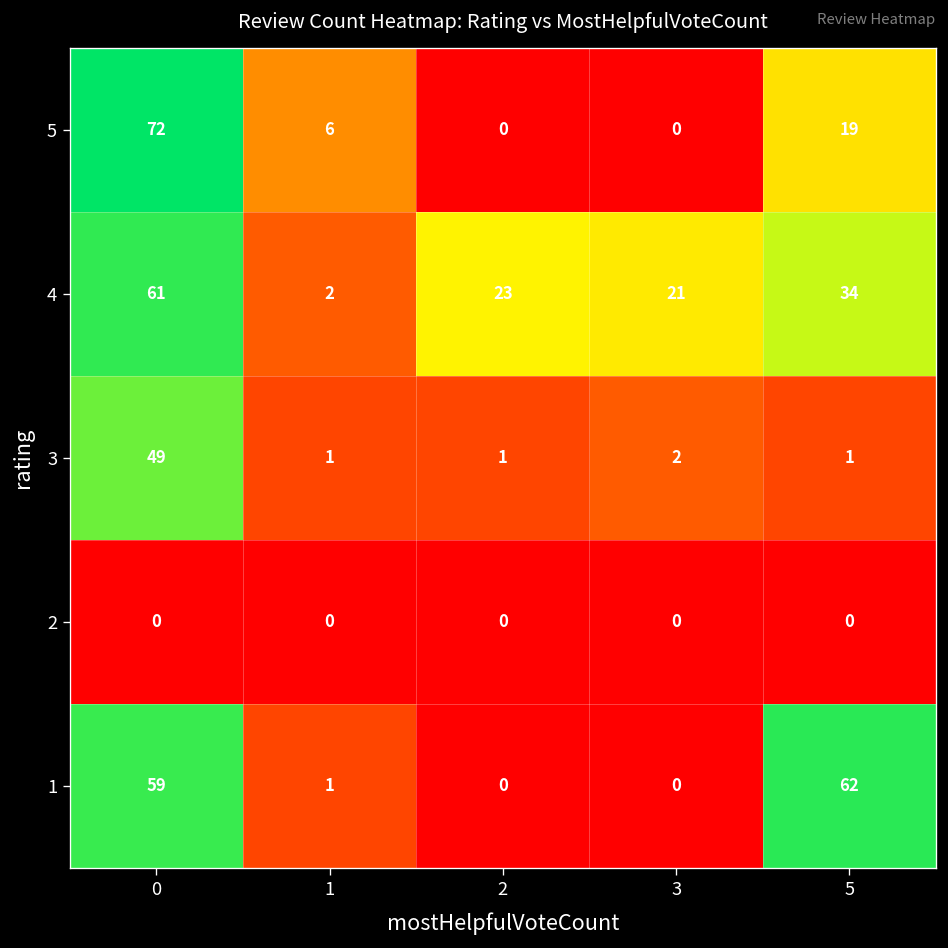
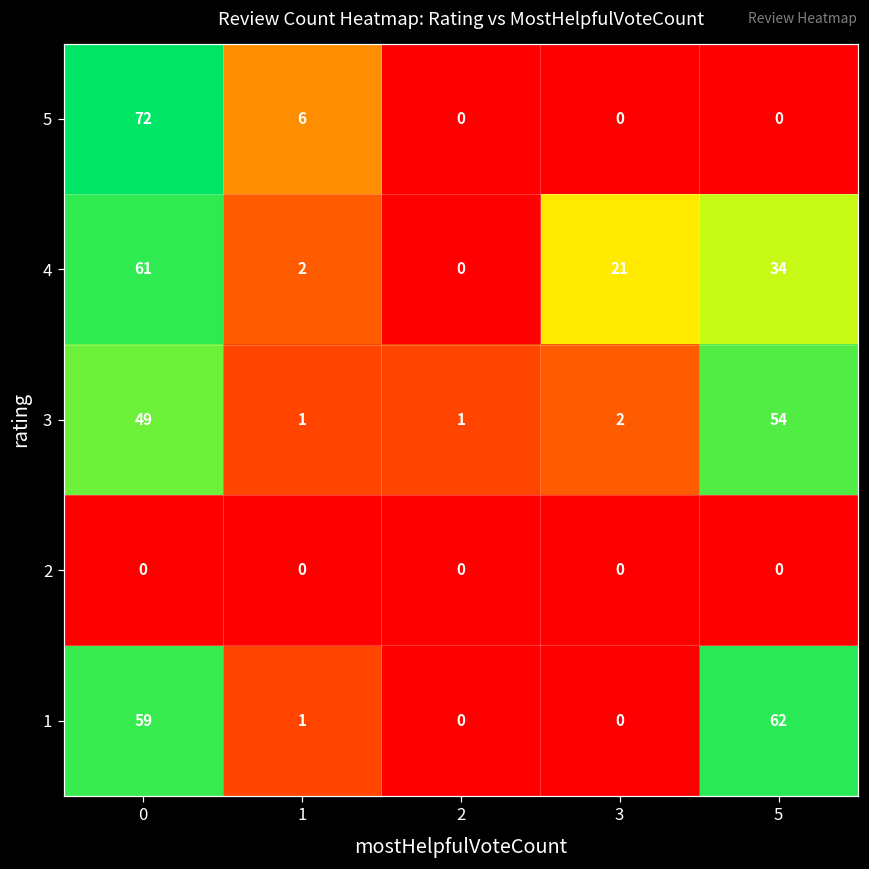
5, 5: 19 -> 0
4, 2: 23 -> 0
3, 5: 1 -> 54
